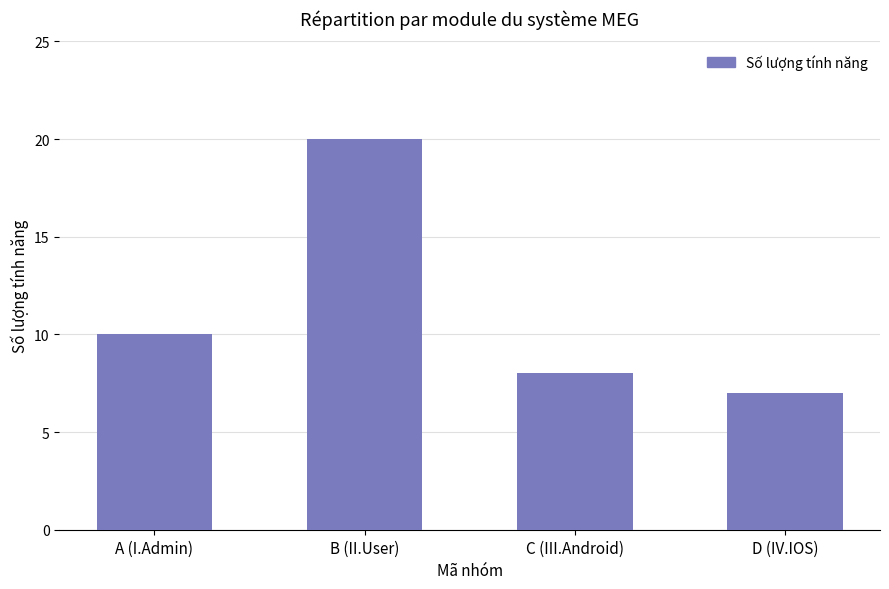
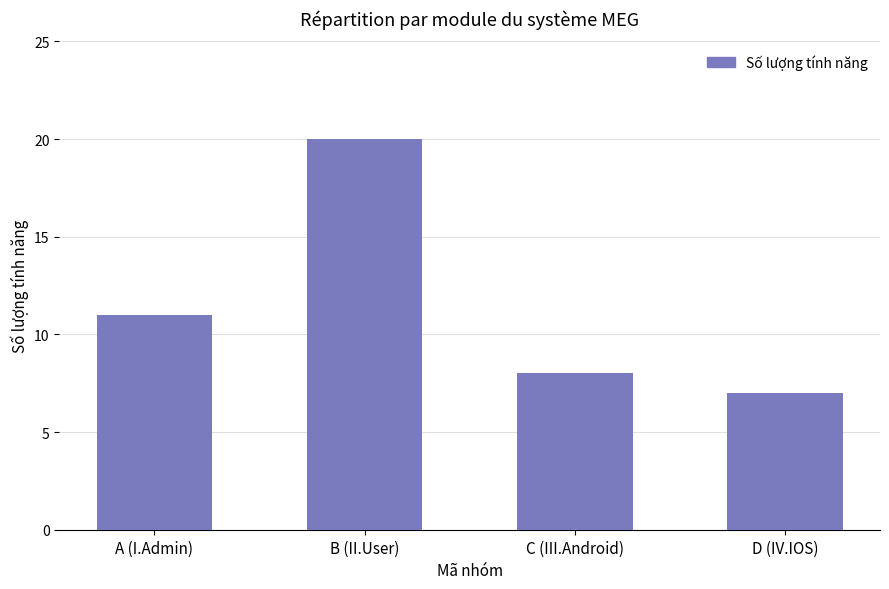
A (I.Admin): 10 -> 11
